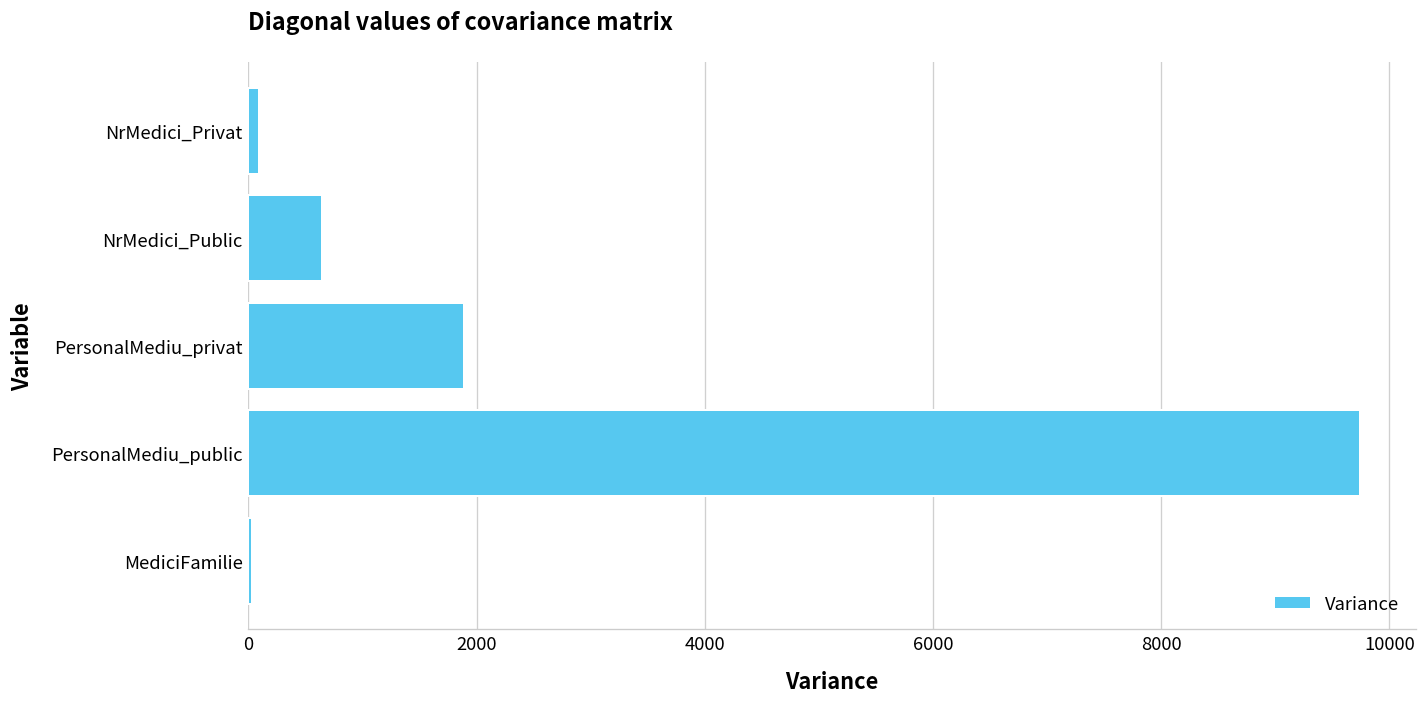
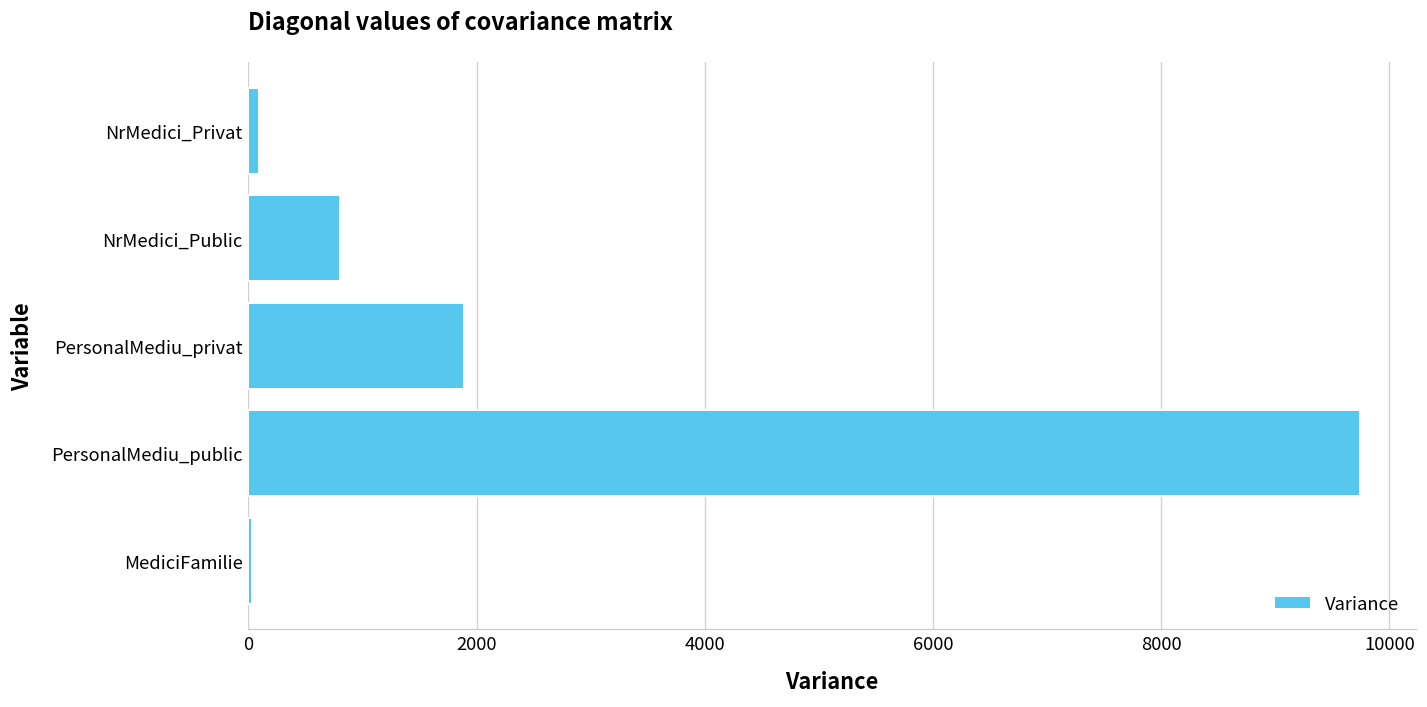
NrMedici_Public: 600 -> 800
